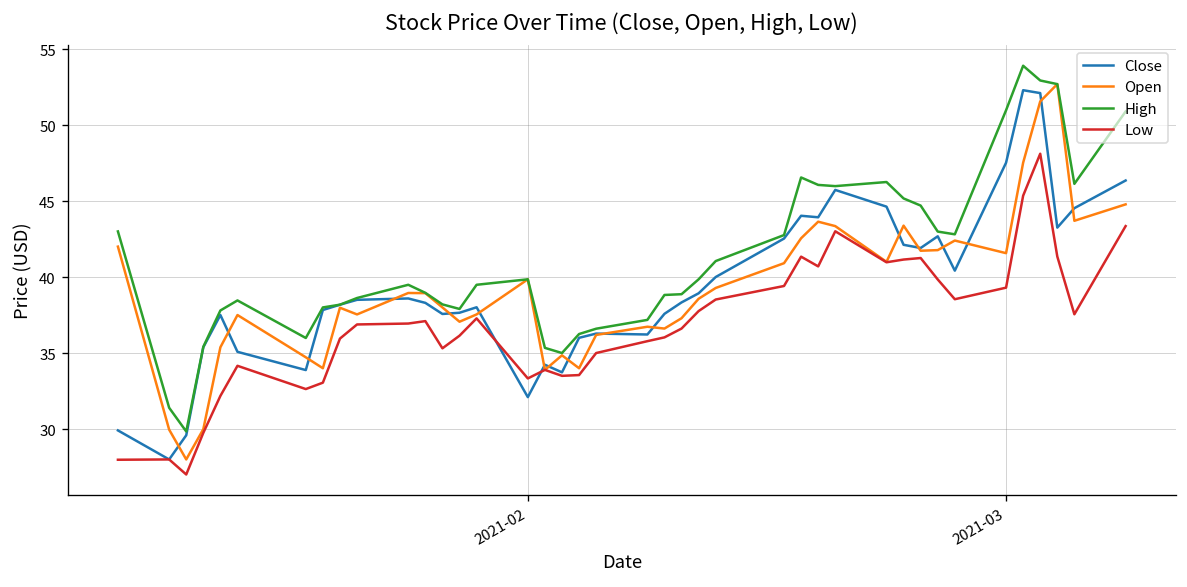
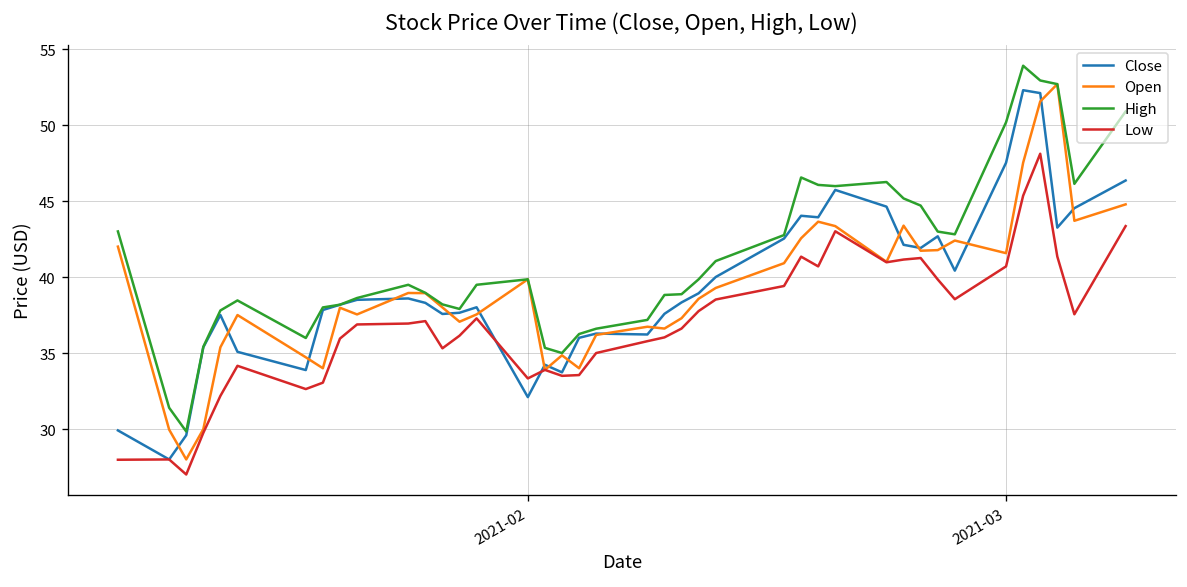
High, 2021-03: 51.0 -> 50.2
Low, 2021-03: 39.3 -> 40.7
